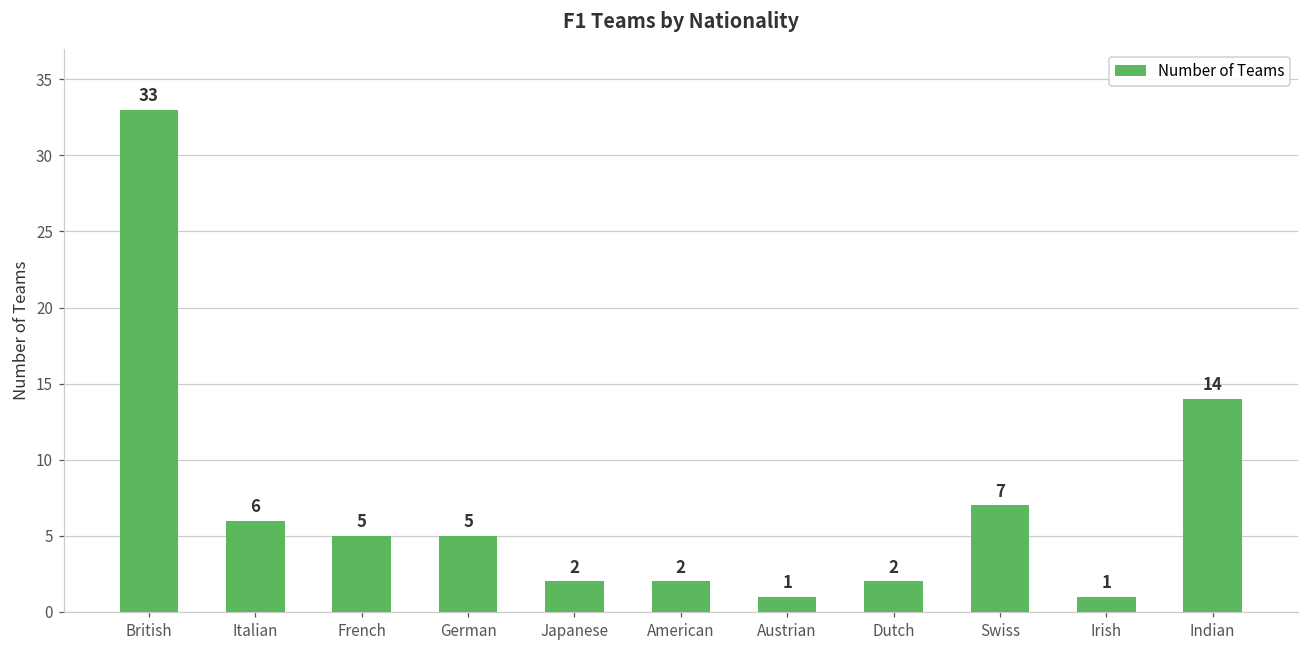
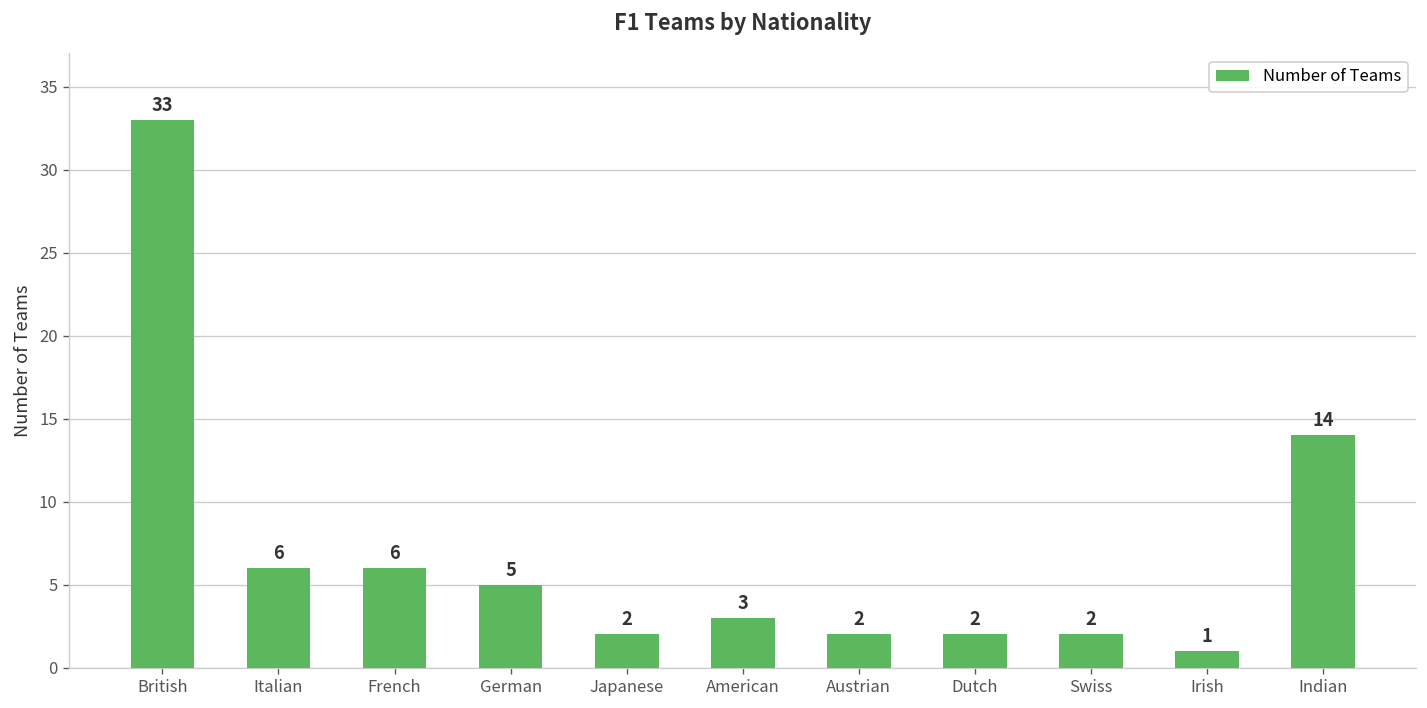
French: 5 -> 6
American: 2 -> 3
Austrian: 1 -> 2
Swiss: 7 -> 2
